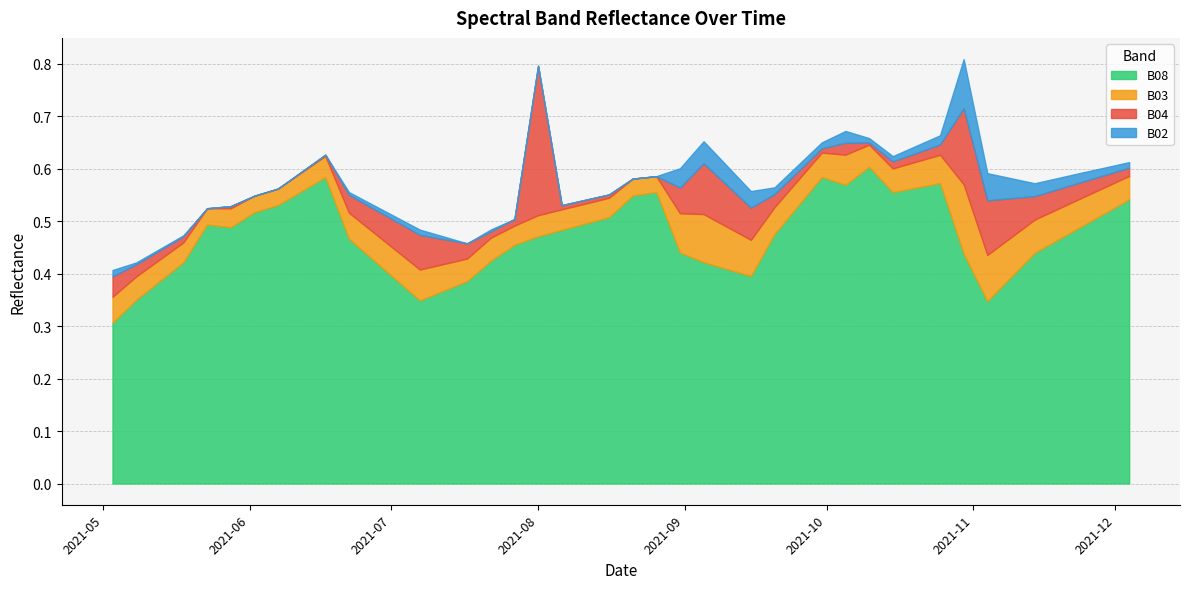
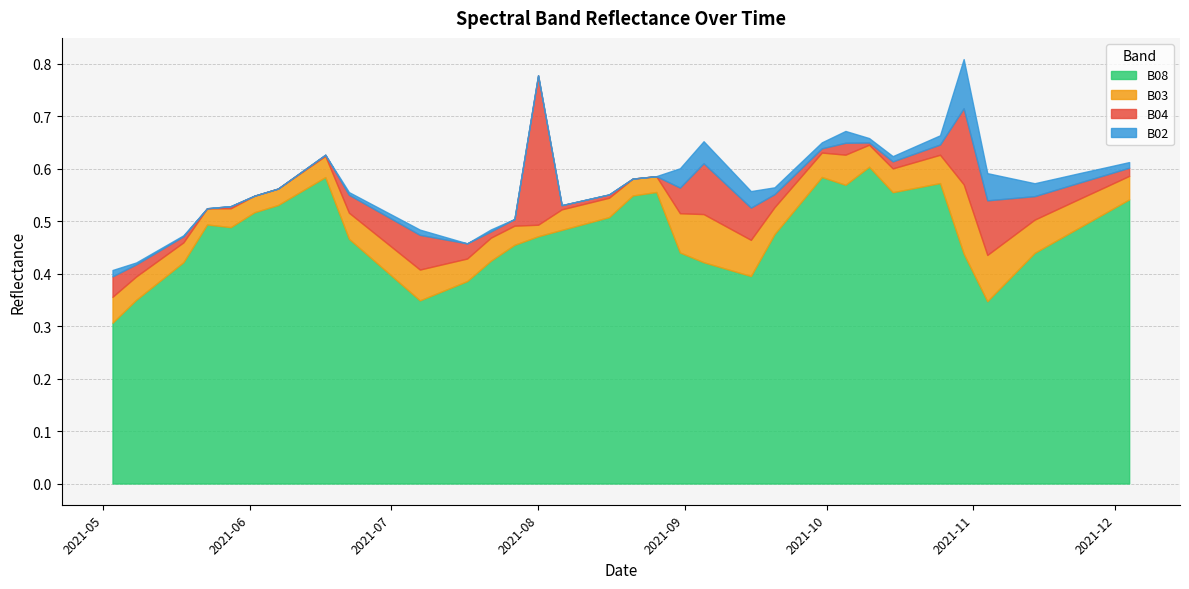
B03, 2021-08: 0.04 -> 0.02
